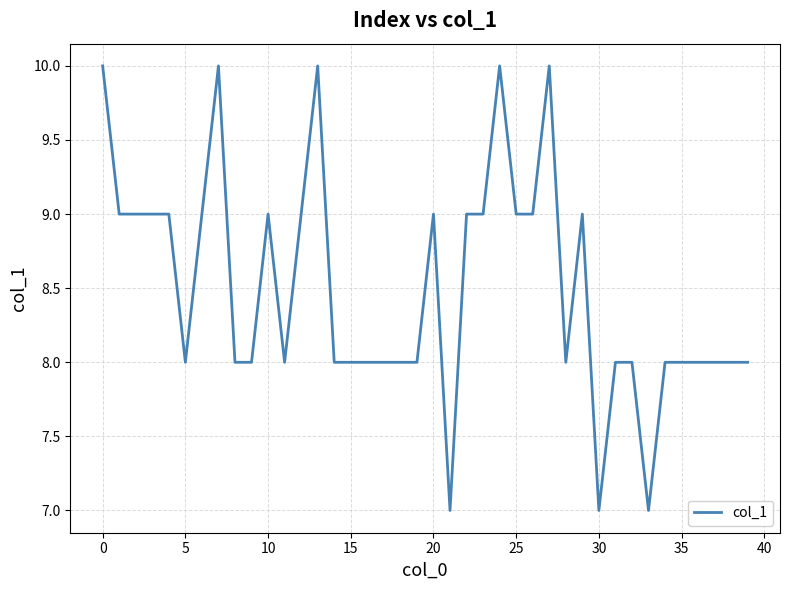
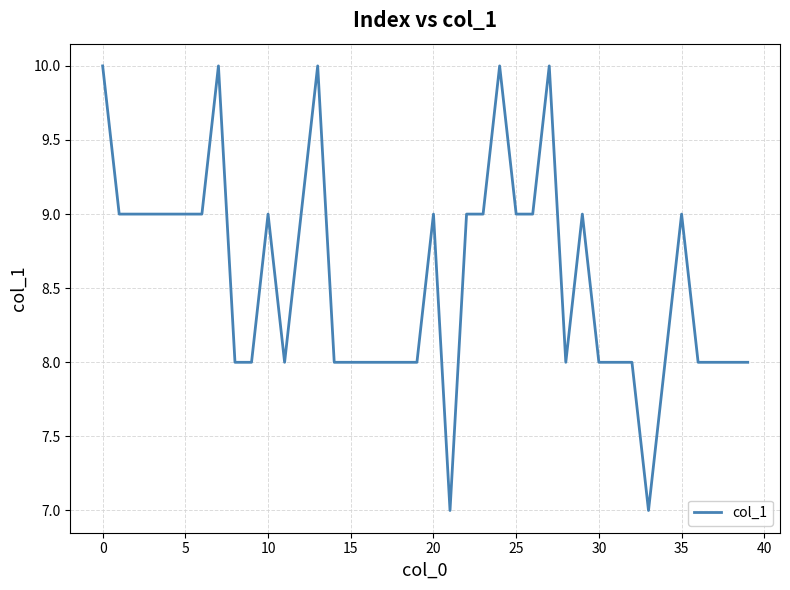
5: 8 -> 9
30: 7 -> 8
35: 8 -> 9
